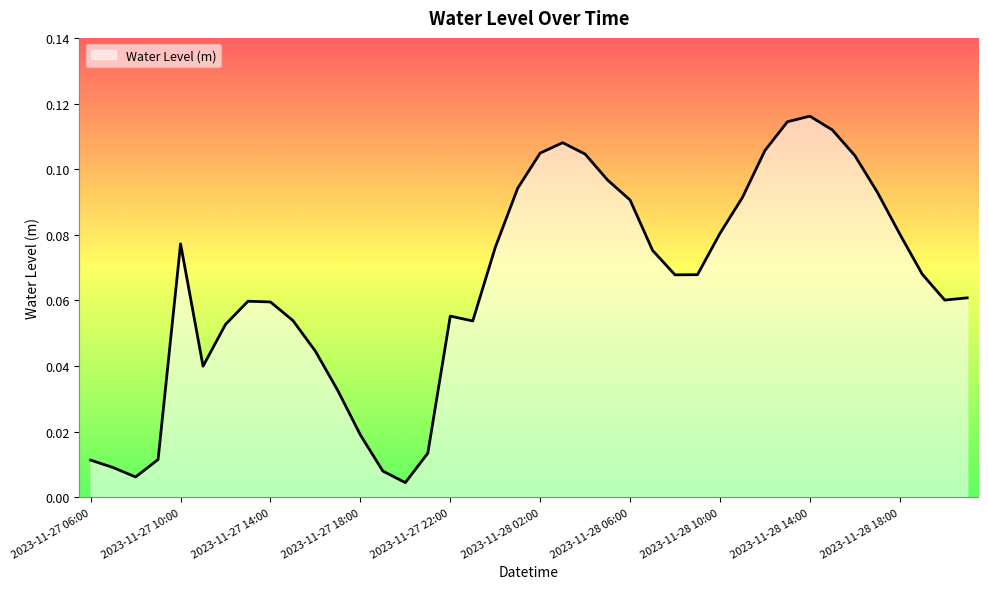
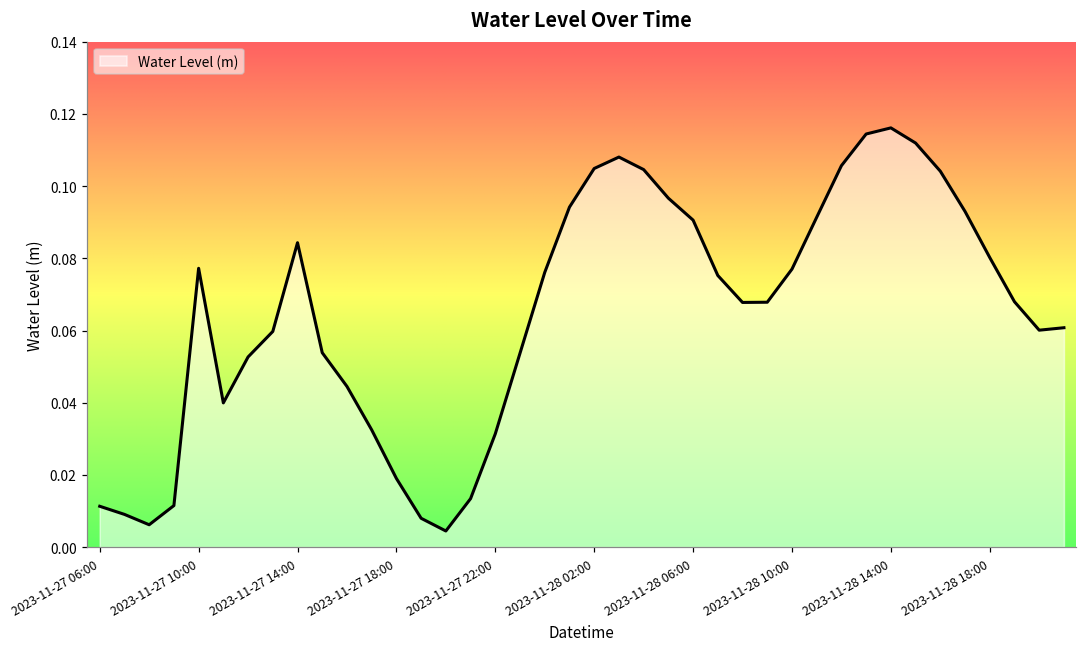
2023-11-27 14:00: 0.060 -> 0.084
2023-11-27 22:00: 0.055 -> 0.031
2023-11-28 10:00: 0.080 -> 0.077
